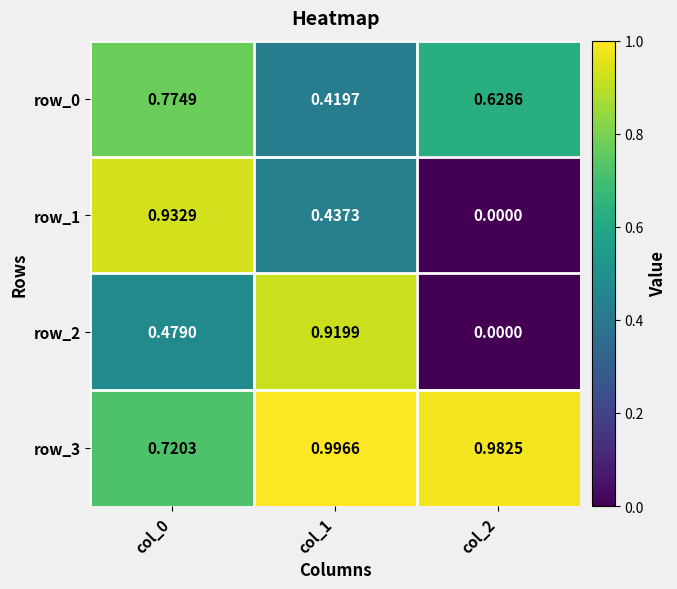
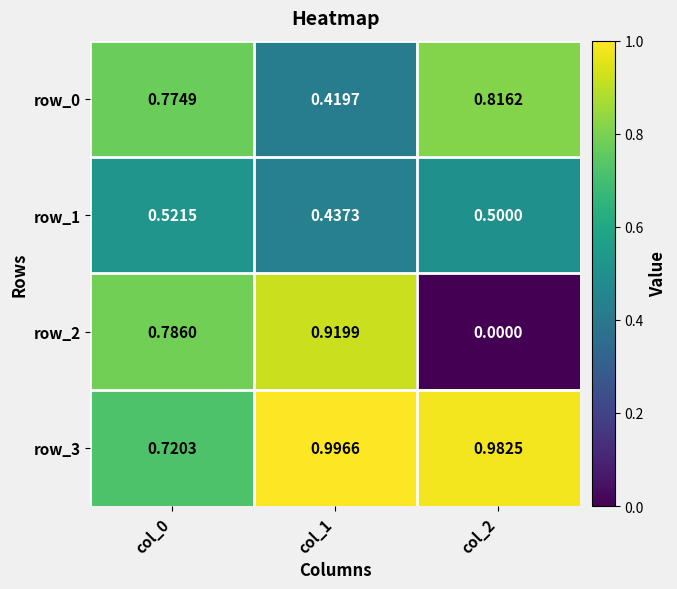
row_0, col_2: 0.6286 -> 0.8162
row_1, col_0: 0.9329 -> 0.5215
row_1, col_2: 0.0000 -> 0.5000
row_2, col_0: 0.4790 -> 0.7860
